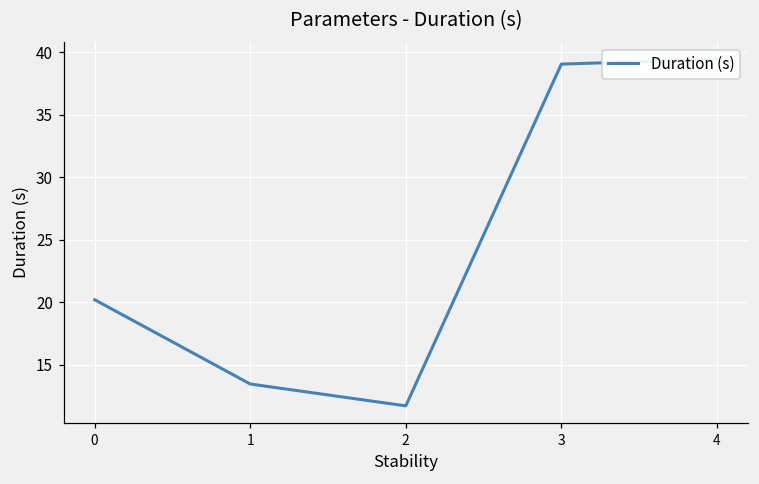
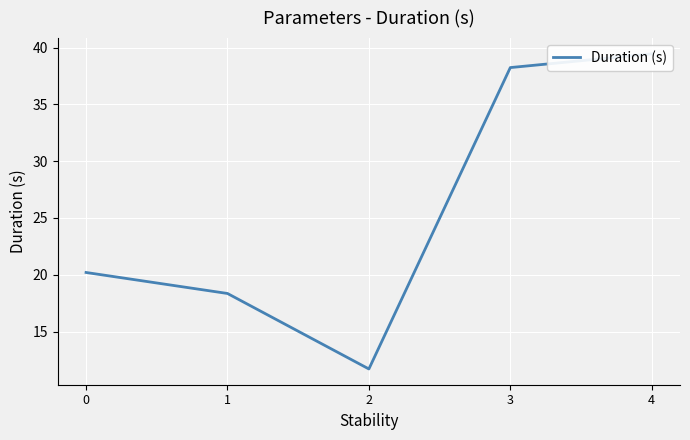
1: 13.5 -> 18.4
3: 39.1 -> 38.3
